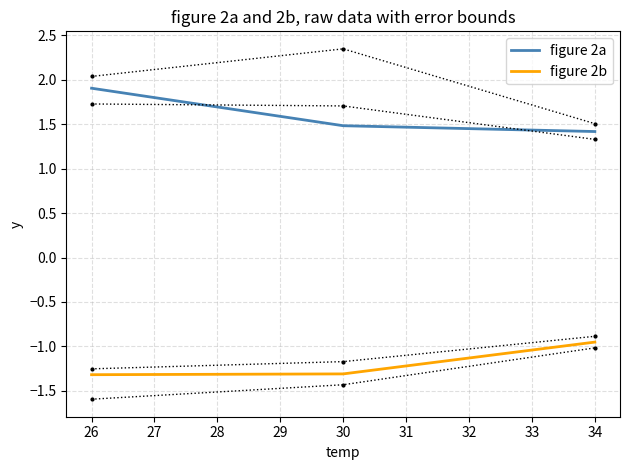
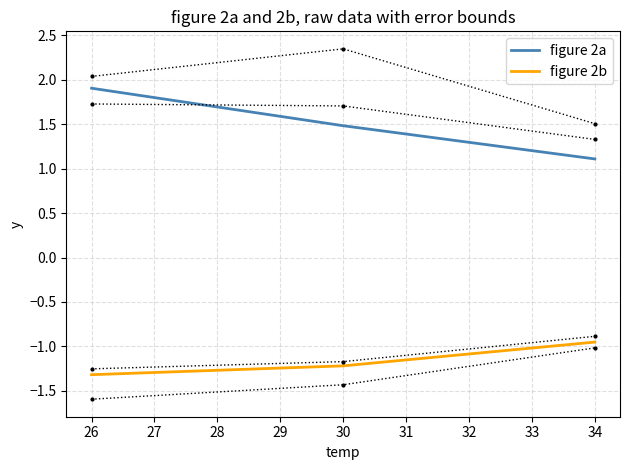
figure 2b, 30: -1.3 -> -1.2
figure 2a, 34: 1.4 -> 1.1
